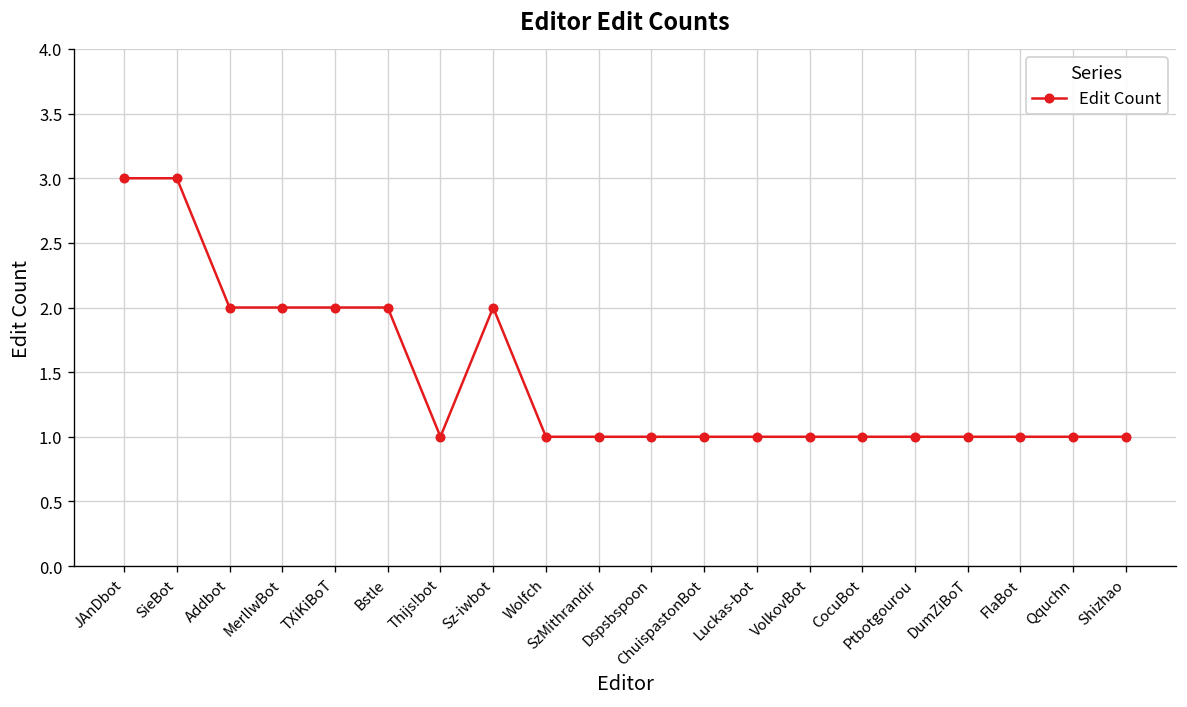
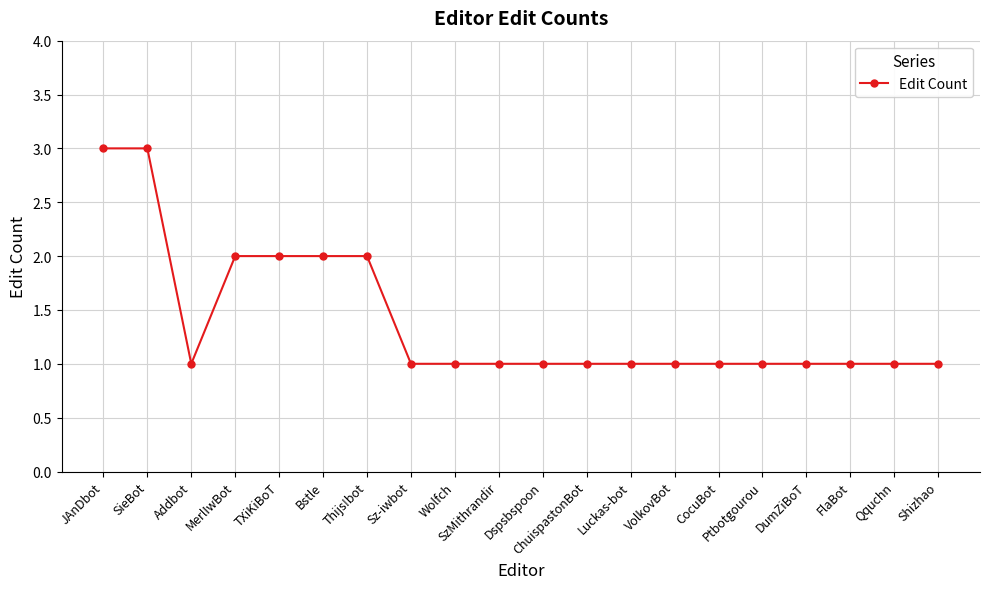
Addbot: 2 -> 1
Thijs!bot: 1 -> 2
Sz-iwbot: 2 -> 1
